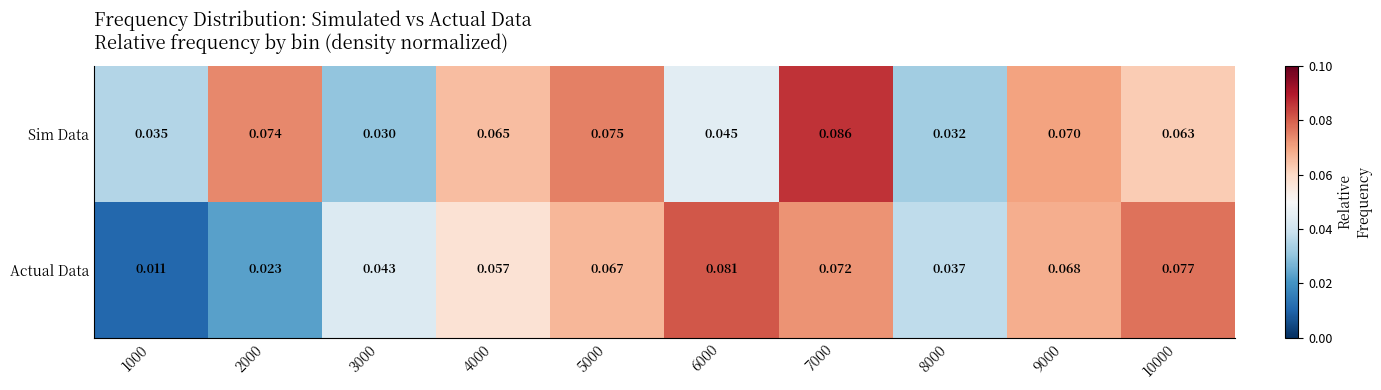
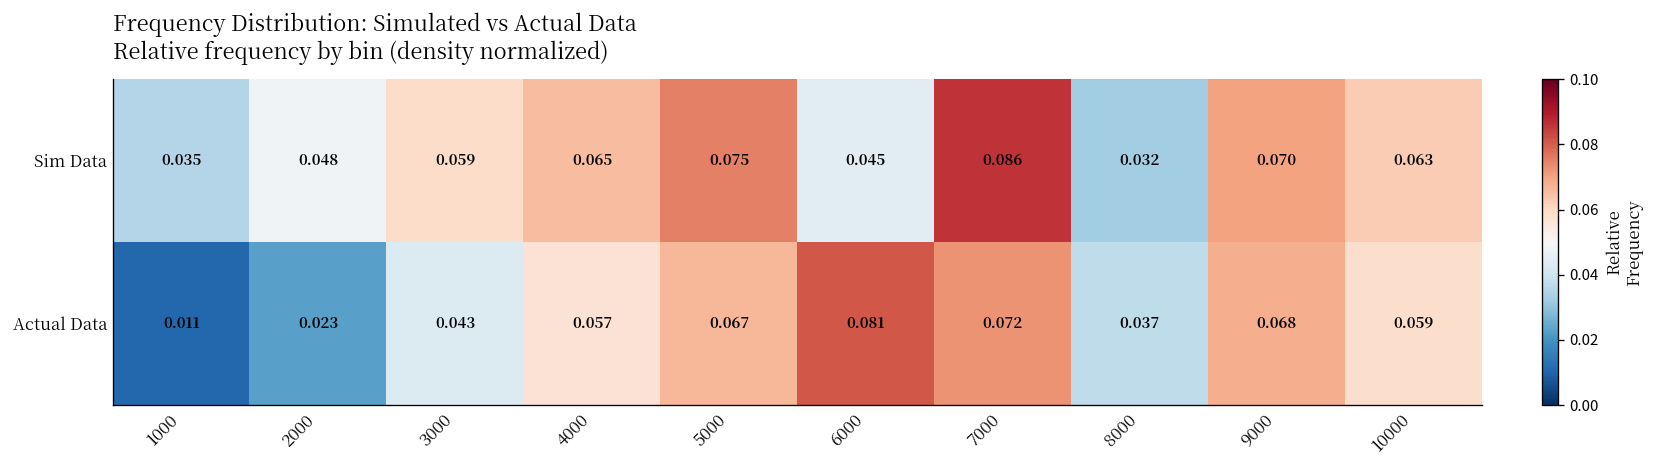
Sim Data, 2000: 0.074 -> 0.048
Sim Data, 3000: 0.030 -> 0.059
Actual Data, 10000: 0.077 -> 0.059
